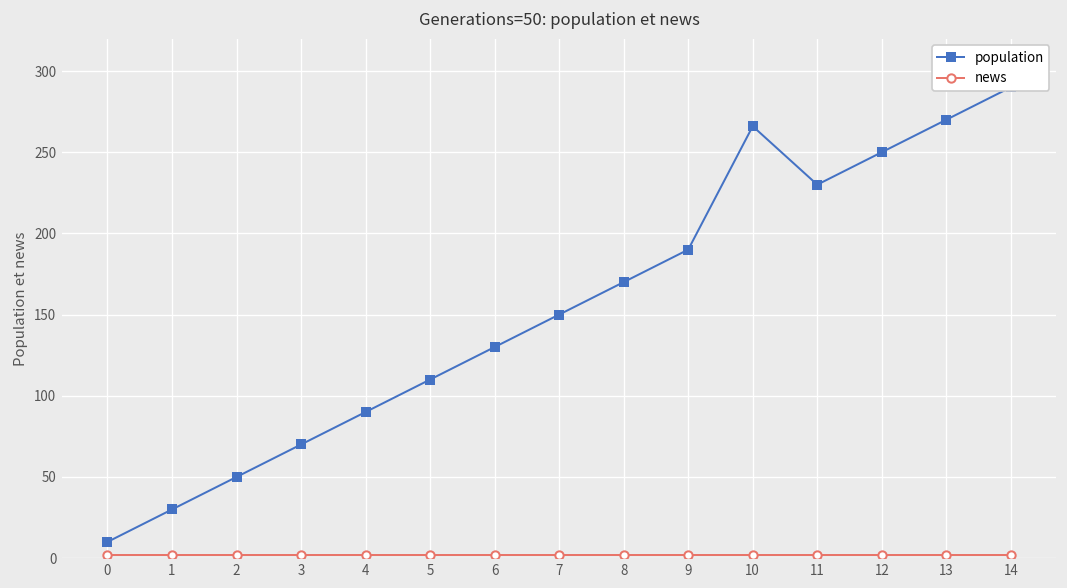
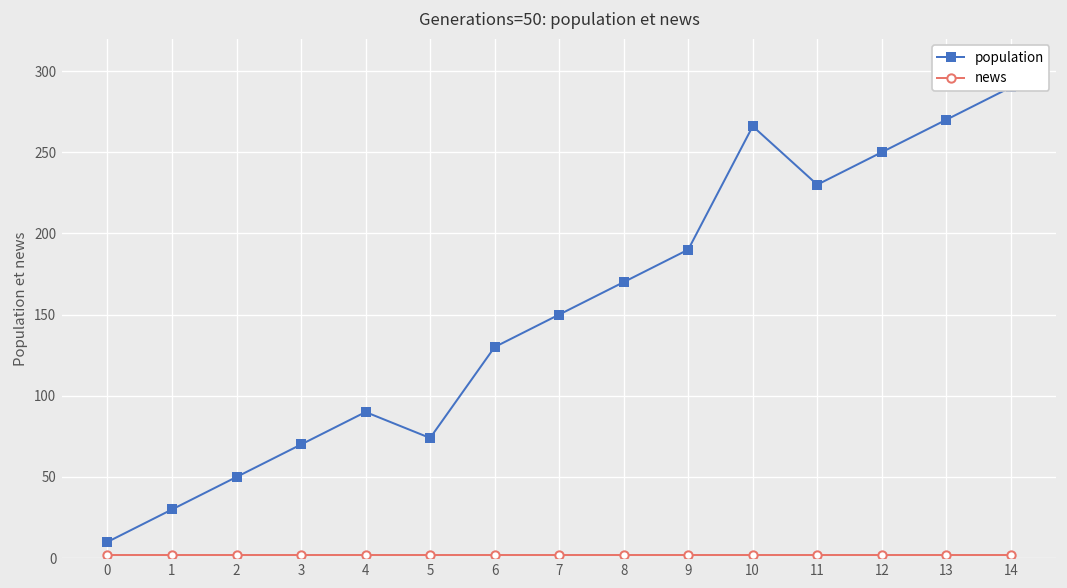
population, 5: 110 -> 74
